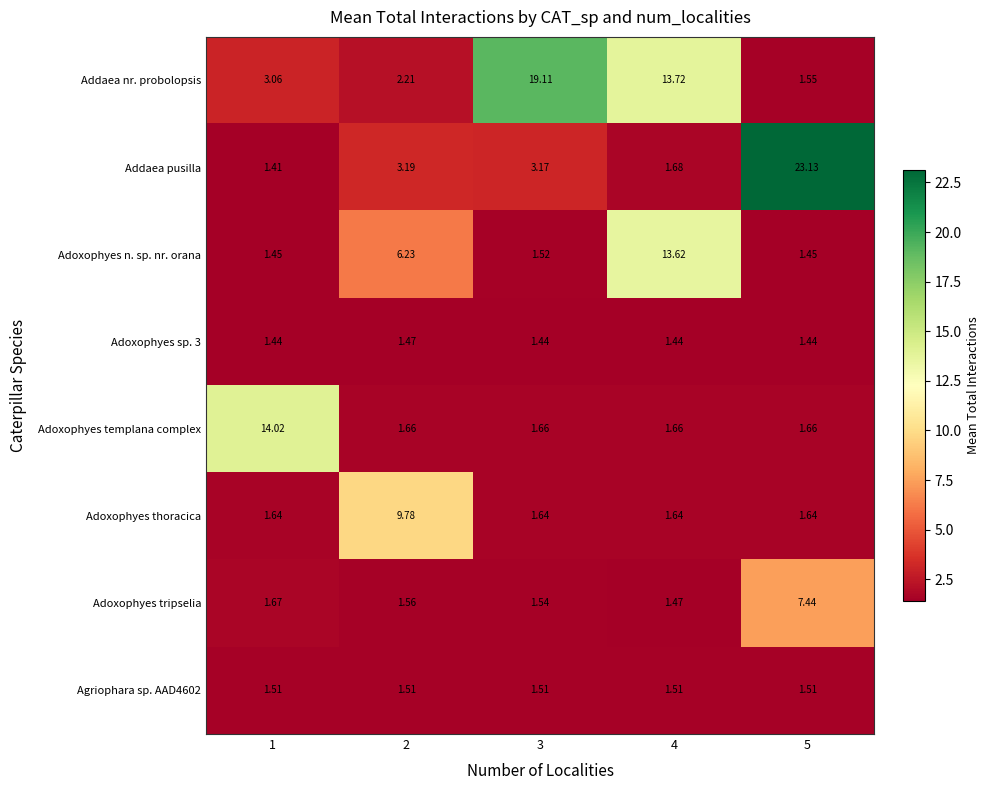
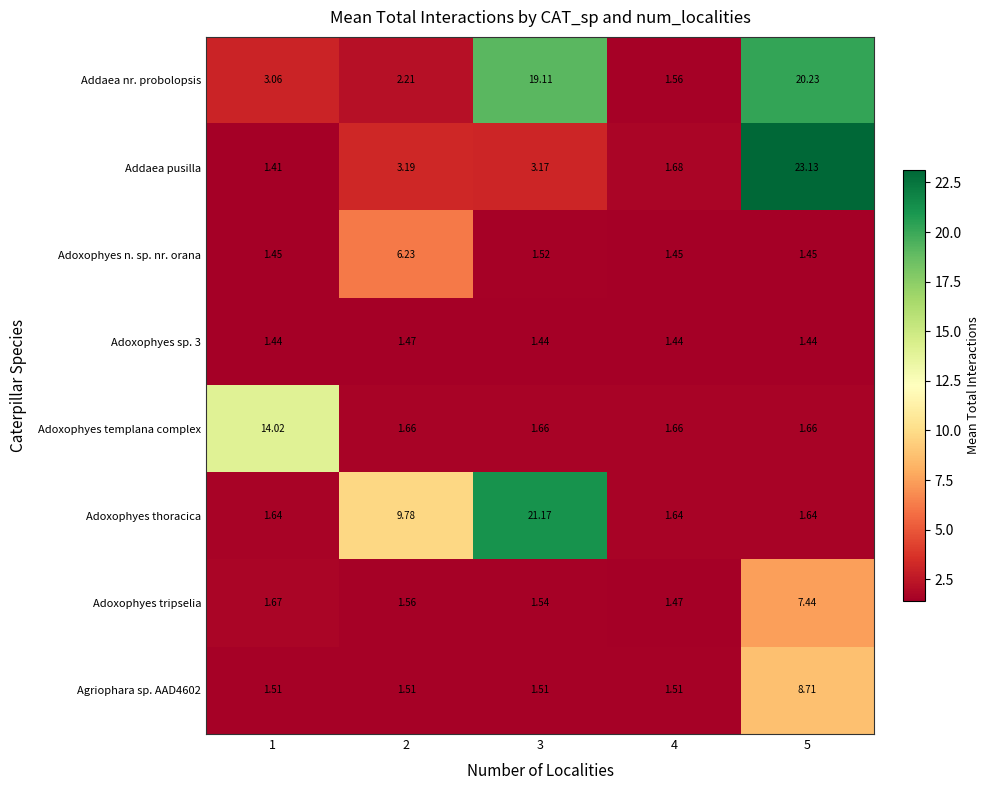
Addaea nr. probolopsis, 4: 13.72 -> 1.56
Addaea nr. probolopsis, 5: 1.55 -> 20.23
Adoxophyes n. sp. nr. orana, 4: 13.62 -> 1.45
Adoxophyes thoracica, 3: 1.64 -> 21.17
Agriophara sp. AAD4602, 5: 1.51 -> 8.71
